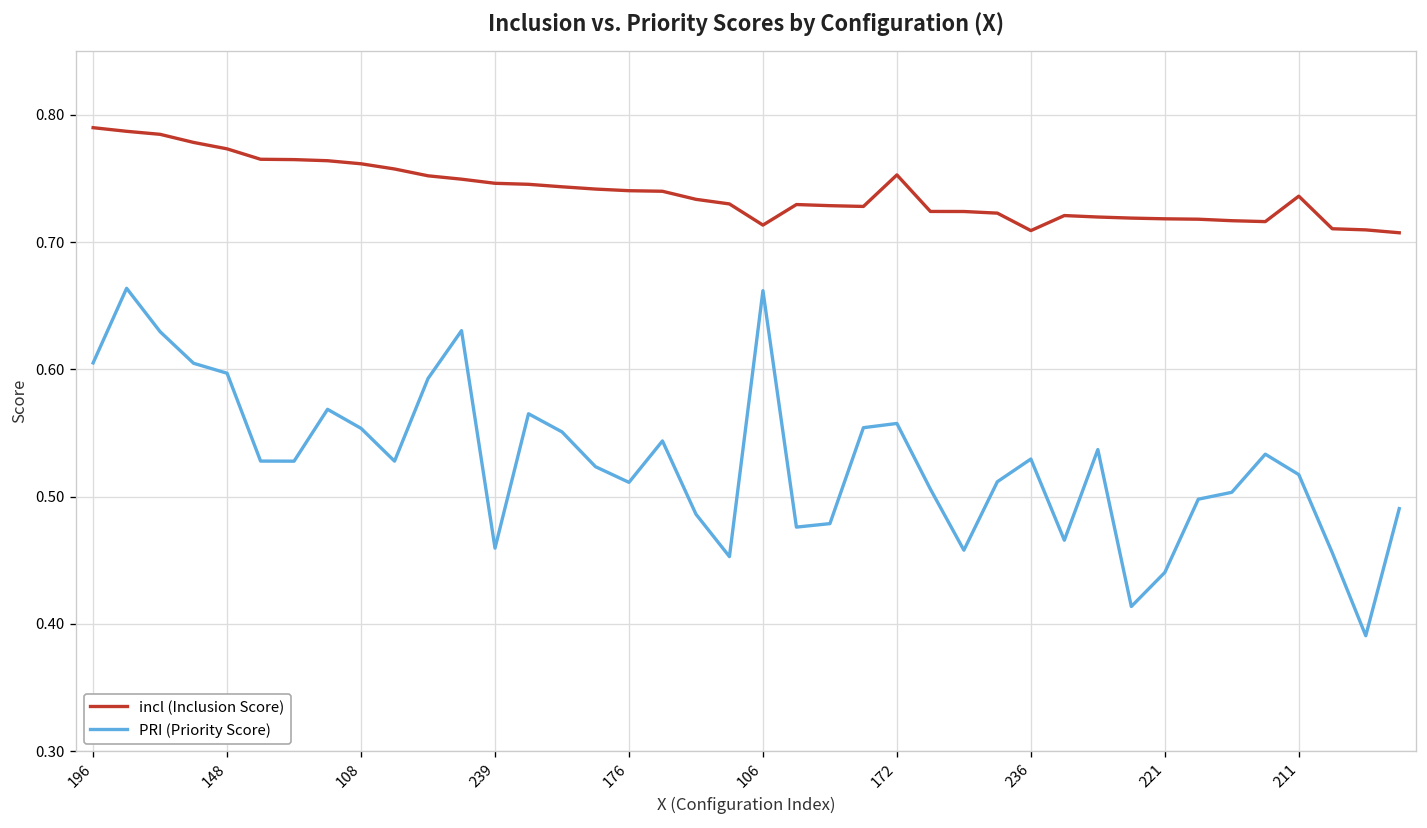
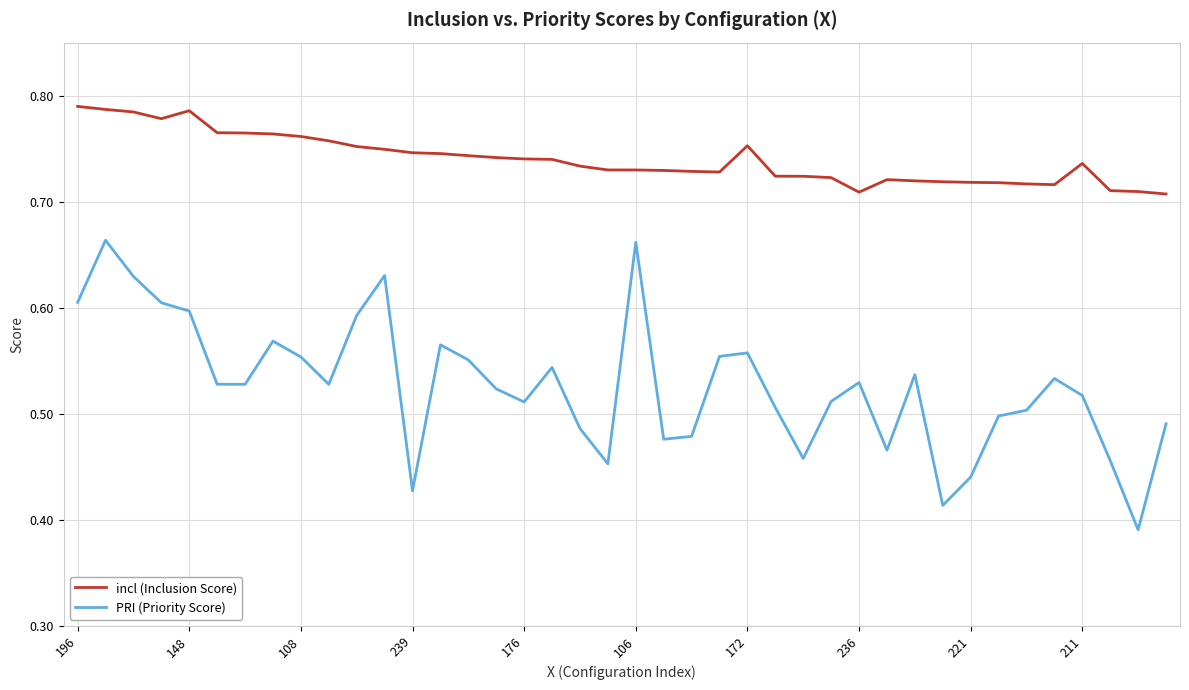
incl (Inclusion Score), 148: 0.773 -> 0.786
PRI (Priority Score), 239: 0.459 -> 0.427
incl (Inclusion Score), 106: 0.713 -> 0.730
